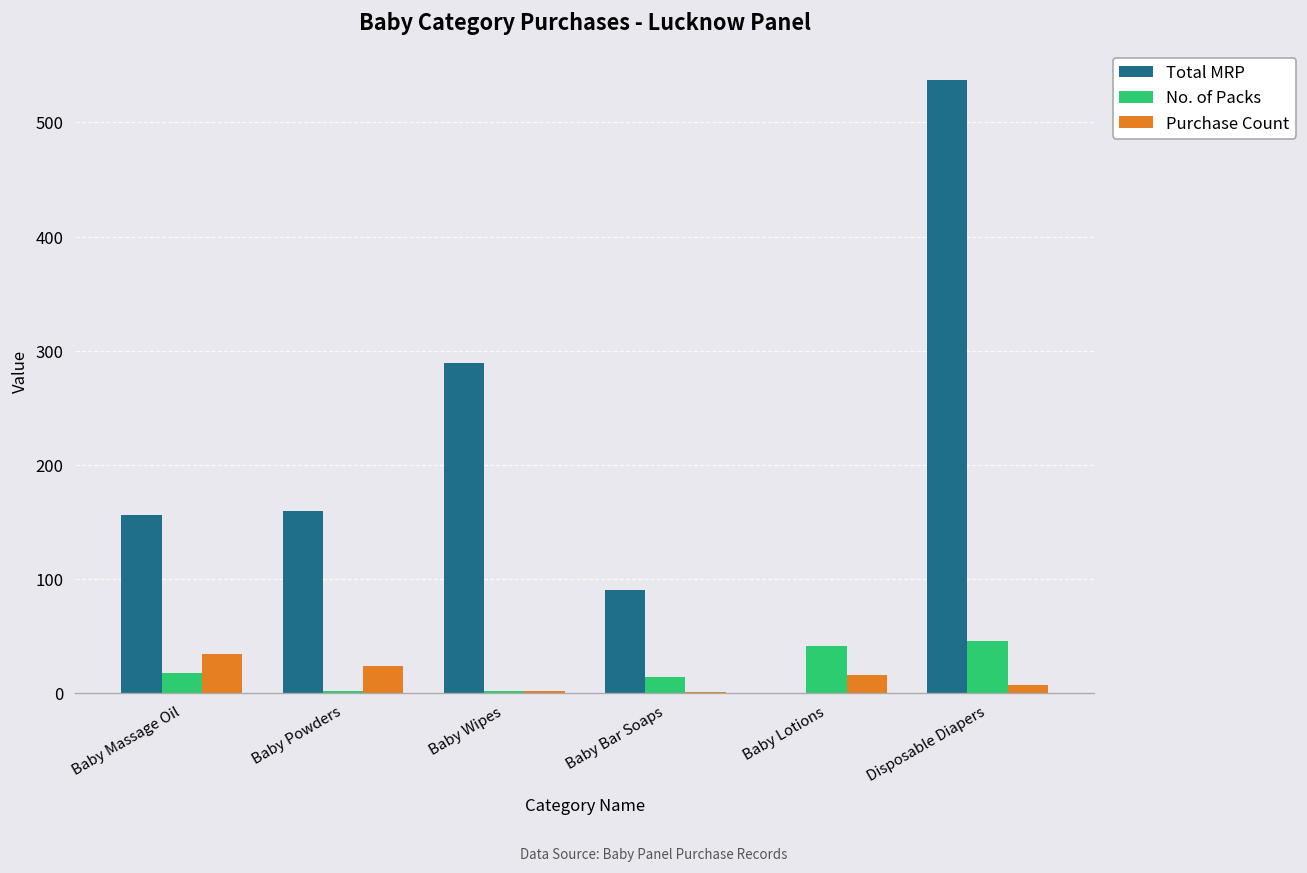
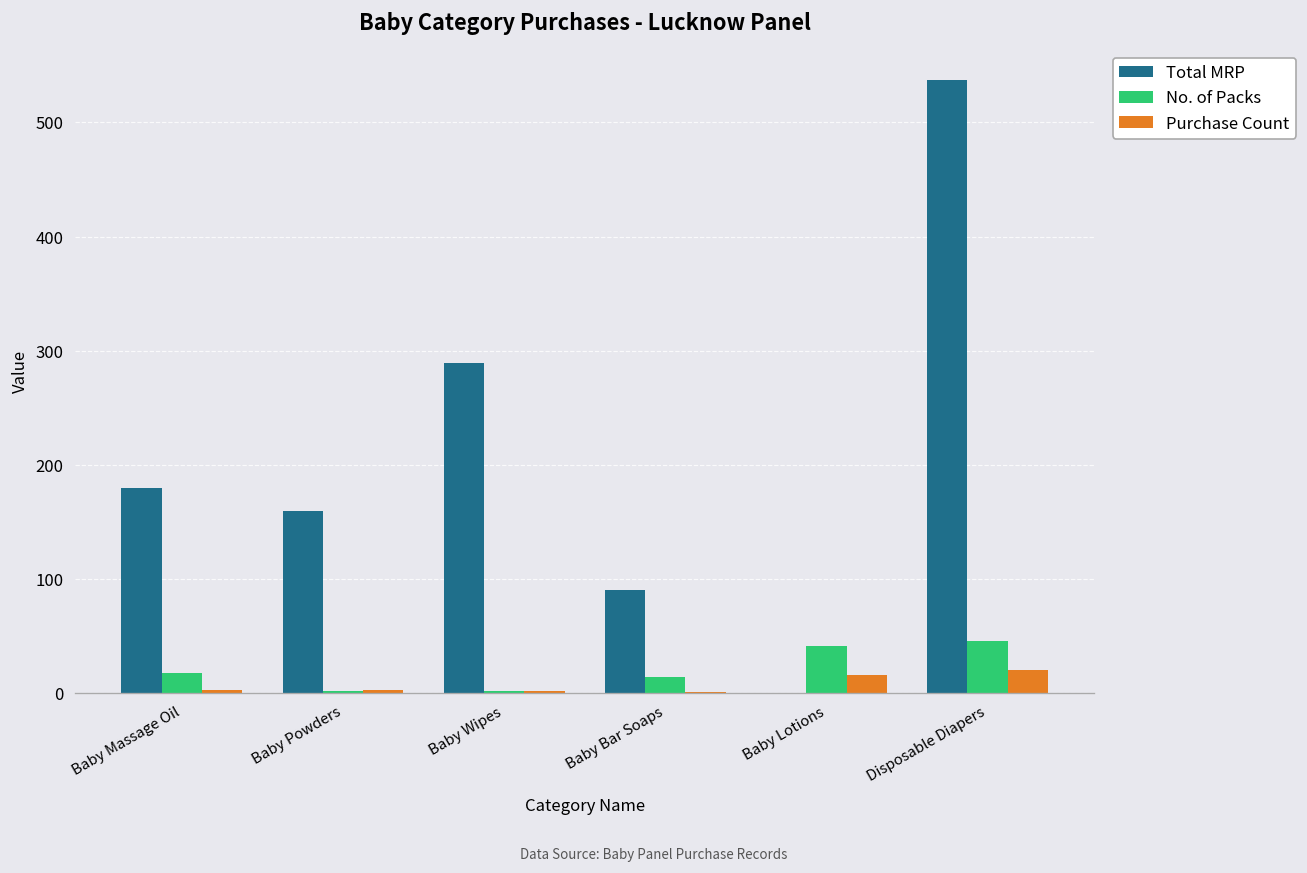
Total MRP, Baby Massage Oil: 160 -> 180
Purchase Count, Baby Massage Oil: 30 -> 0
Purchase Count, Baby Powders: 20 -> 0
Purchase Count, Disposable Diapers: 10 -> 20
